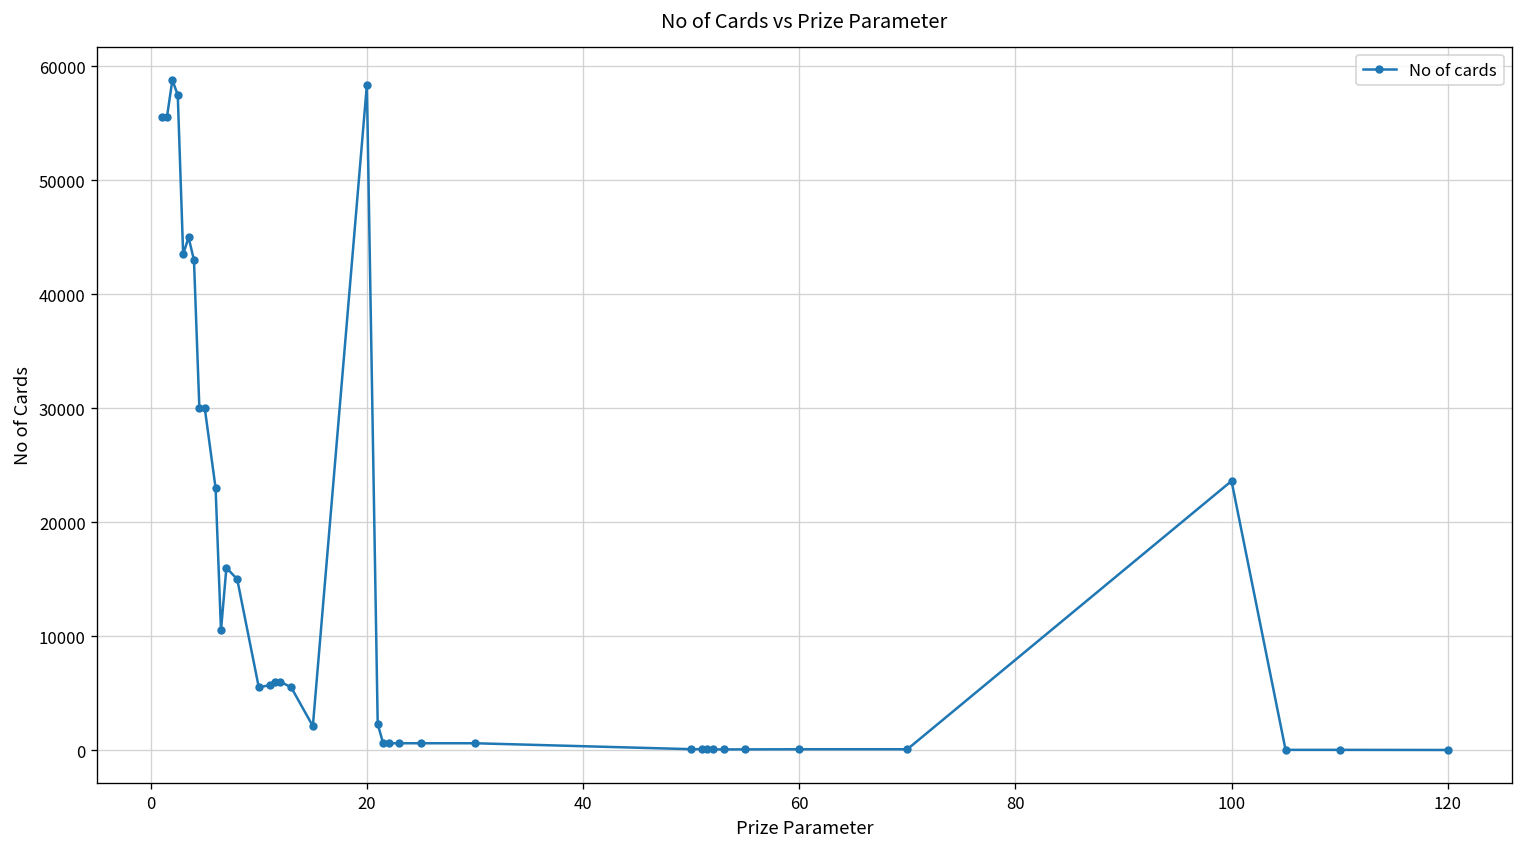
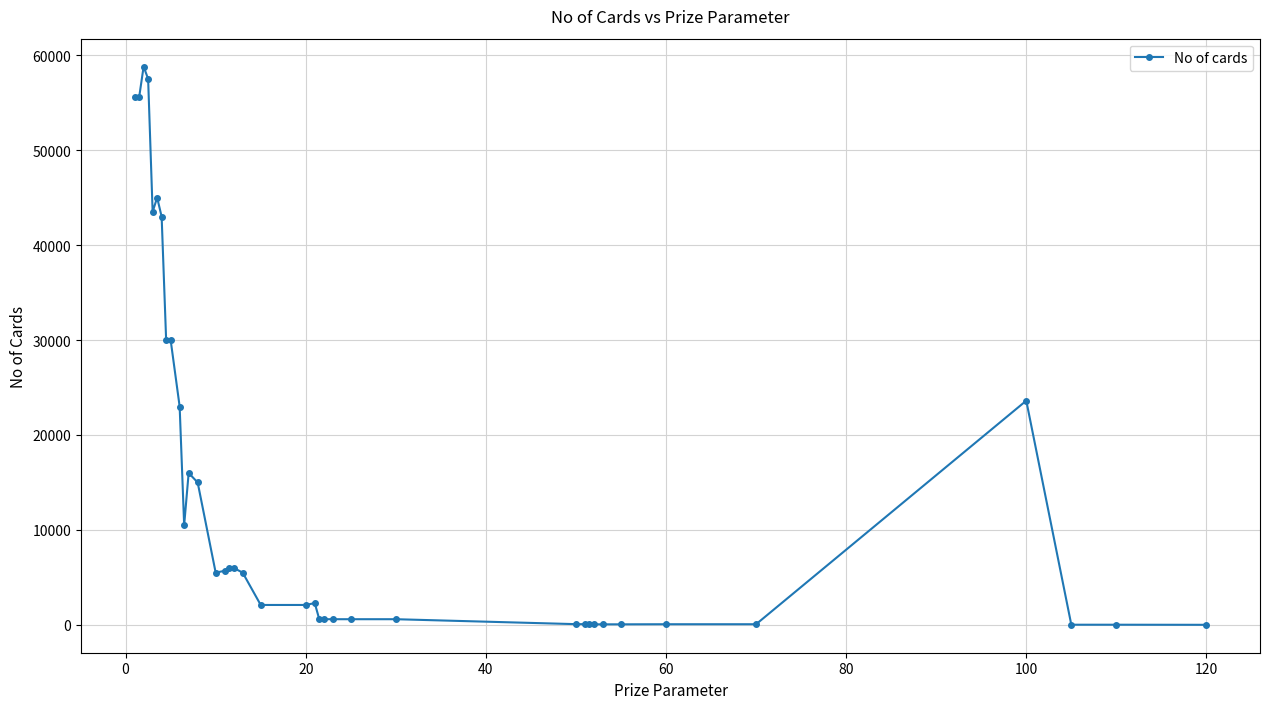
20: 58000 -> 2000
